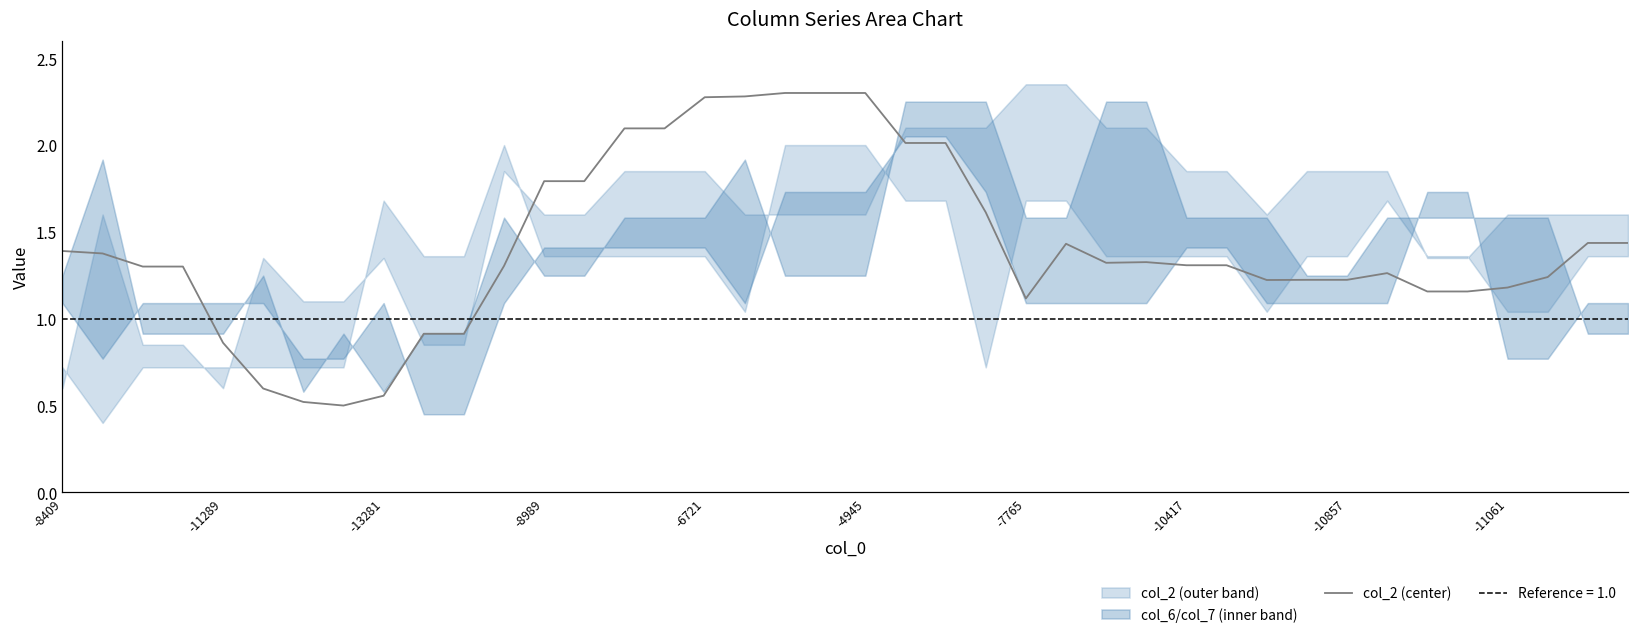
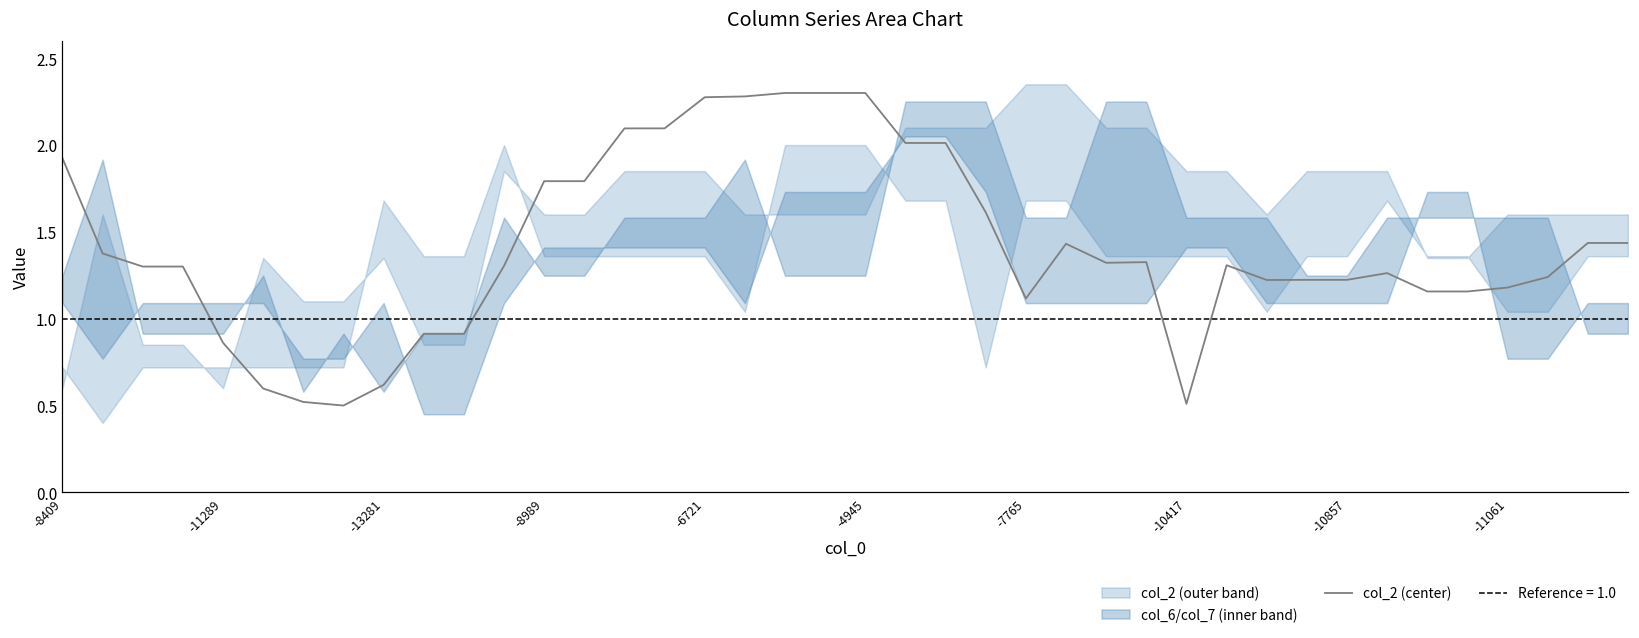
col_2 (center), -8409: 1.39 -> 1.92
col_2 (center), -13281: 0.56 -> 0.62
col_2 (center), -10417: 1.31 -> 0.51
